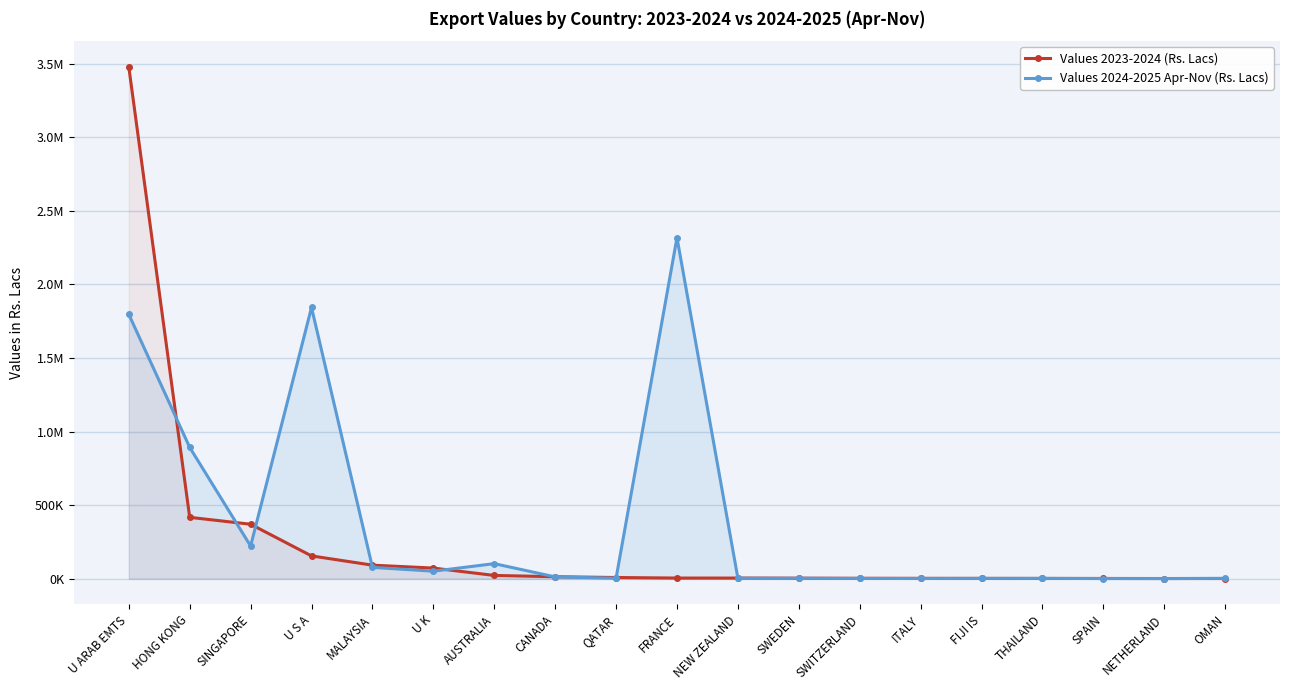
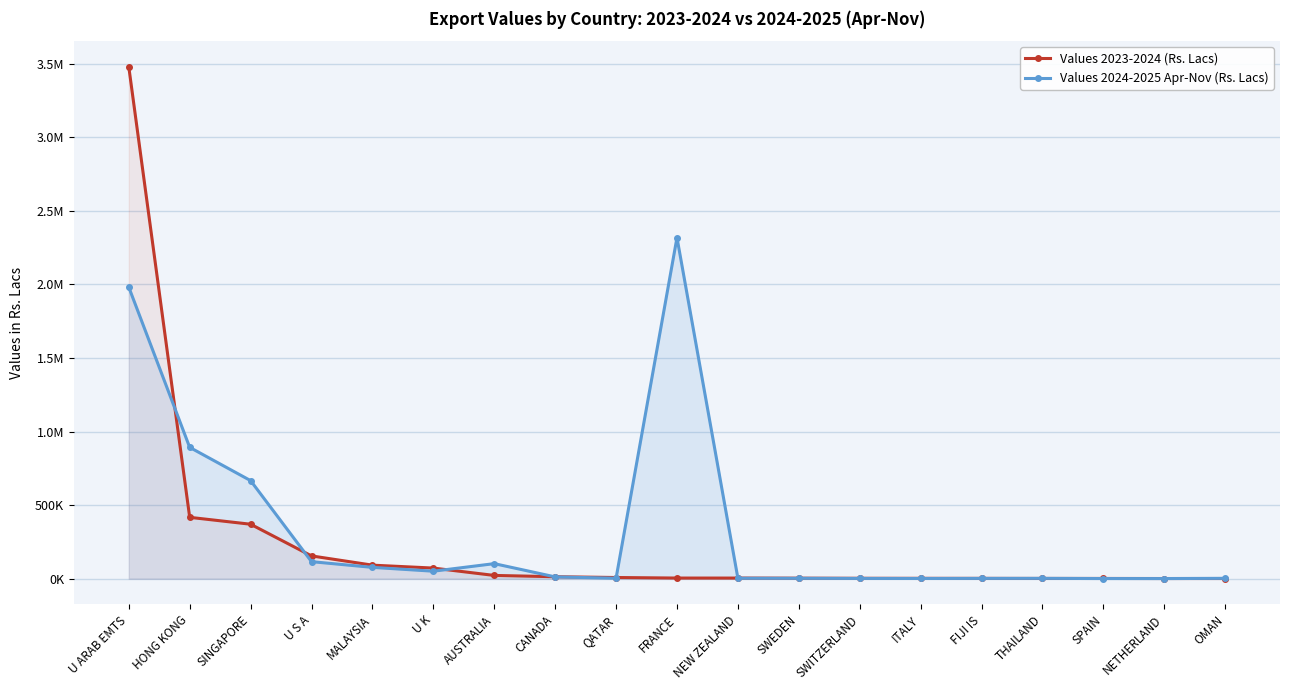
Values 2024-2025 Apr-Nov (Rs. Lacs), U ARAB EMTS: 1800000 -> 1980000
Values 2024-2025 Apr-Nov (Rs. Lacs), SINGAPORE: 220000 -> 670000
Values 2024-2025 Apr-Nov (Rs. Lacs), U S A: 1840000 -> 120000
